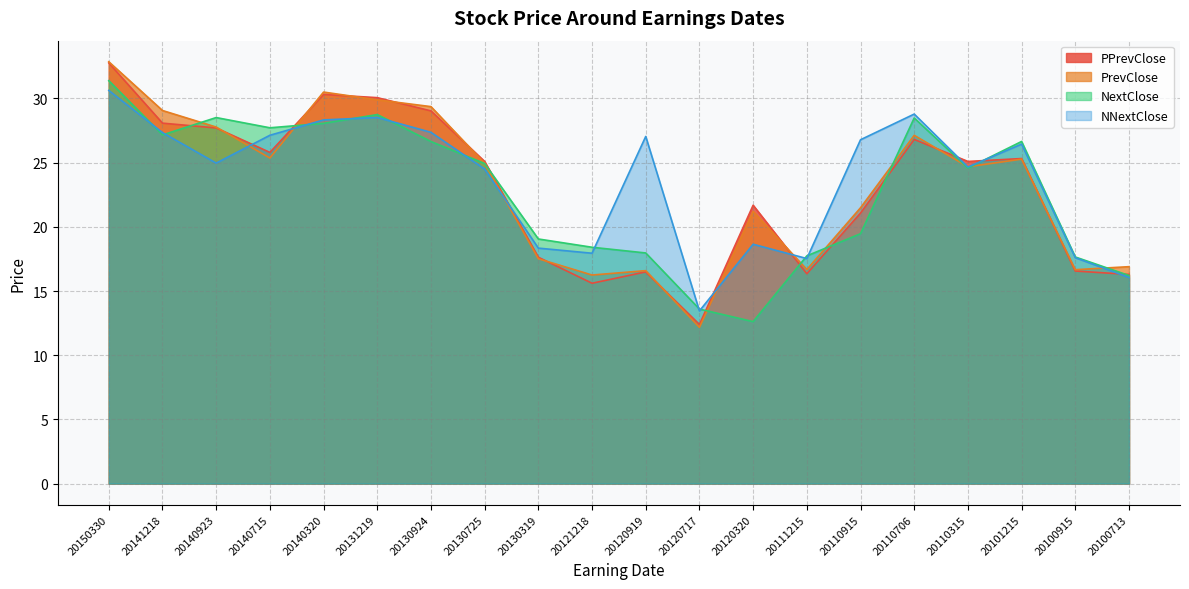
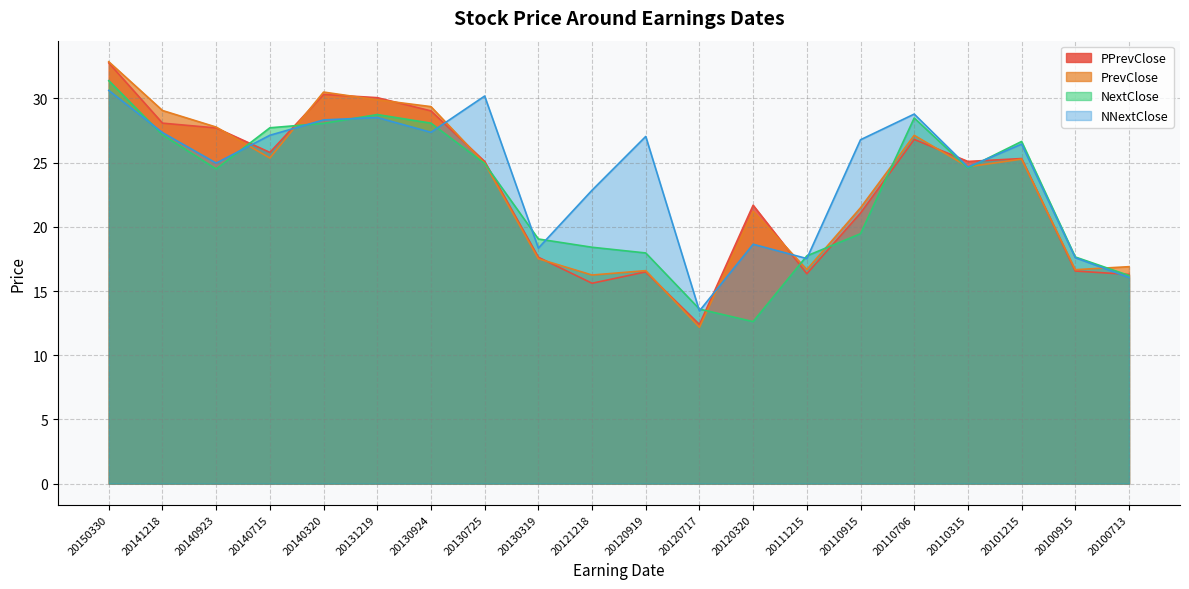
NextClose, 20140923: 28.5 -> 24.5
NextClose, 20130924: 26.6 -> 28.1
NNextClose, 20130725: 24.5 -> 30.2
NNextClose, 20121218: 17.9 -> 22.9
